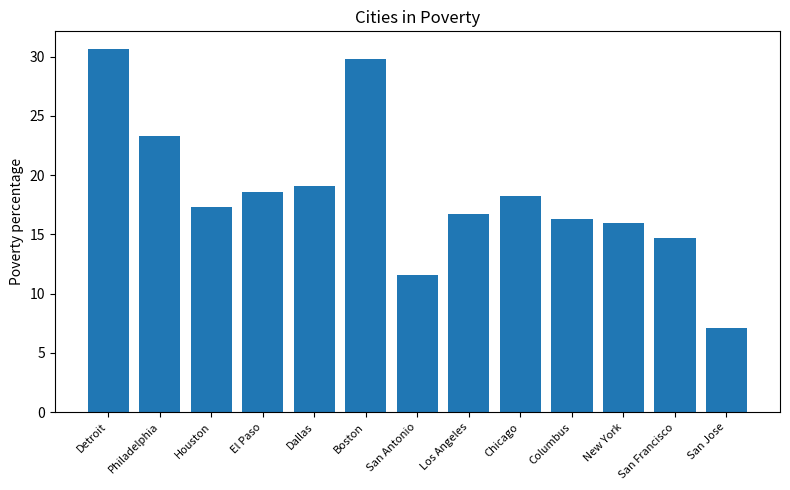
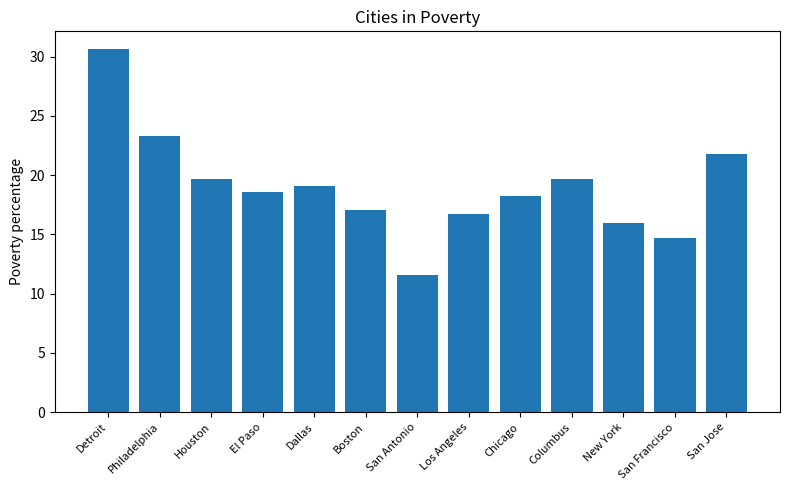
Houston: 17.3 -> 19.7
Boston: 29.8 -> 17.1
Columbus: 16.3 -> 19.7
San Jose: 7.1 -> 21.8
